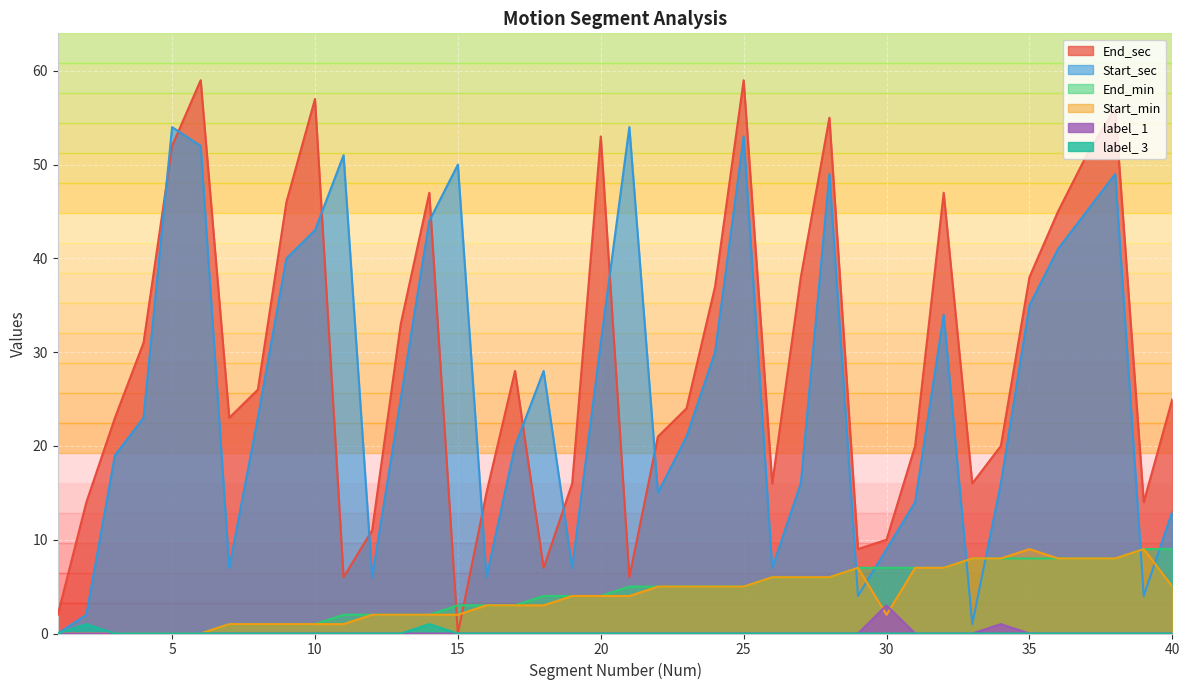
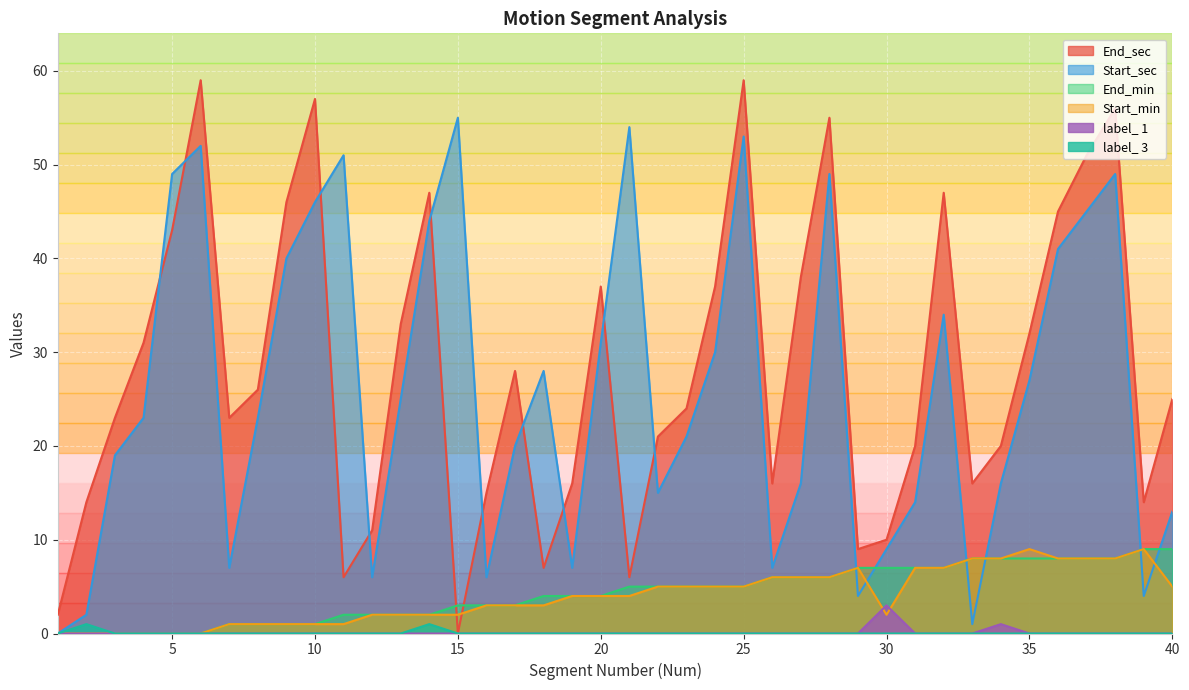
End_sec, 5: 52 -> 43
Start_sec, 5: 54 -> 49
Start_sec, 10: 43 -> 46
Start_sec, 15: 50 -> 55
End_sec, 20: 53 -> 37
End_sec, 35: 38 -> 32
Start_sec, 35: 35 -> 27
